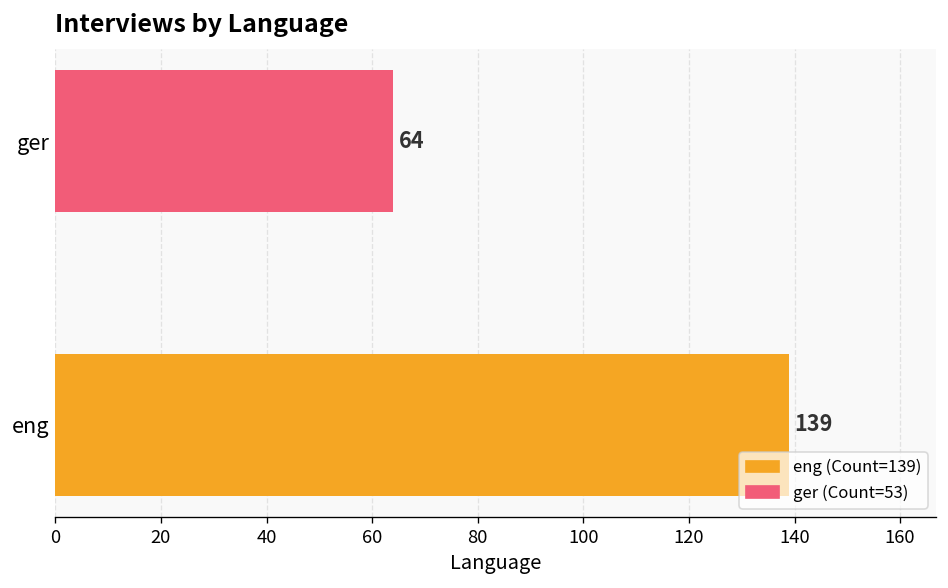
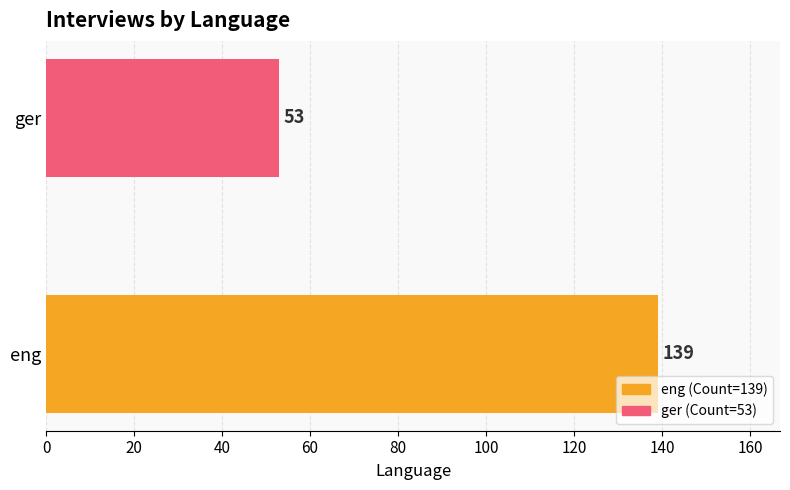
ger: 64 -> 53
